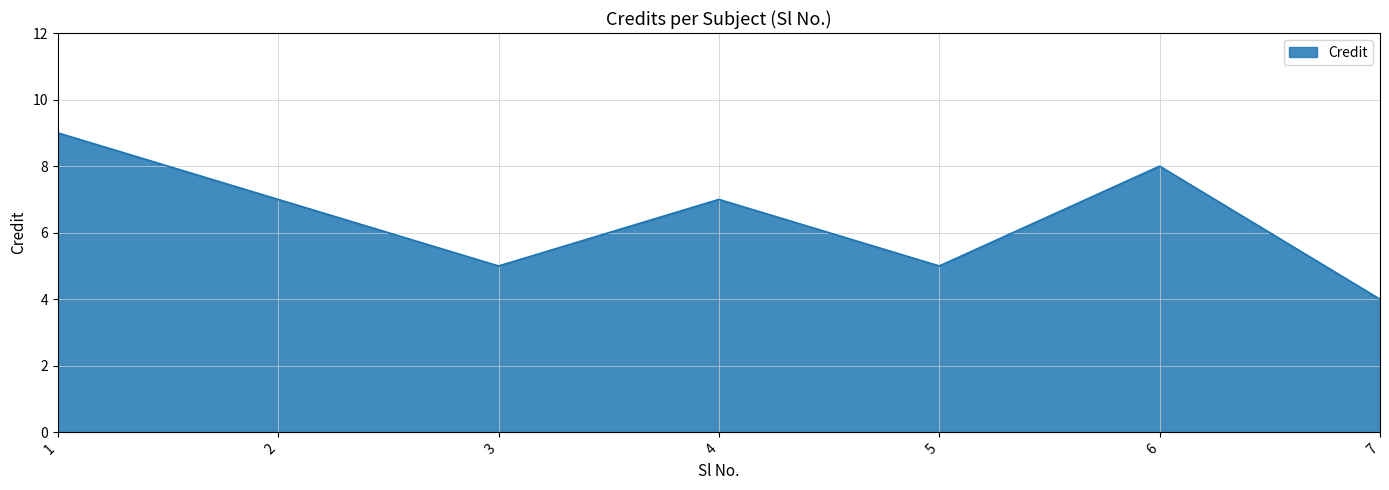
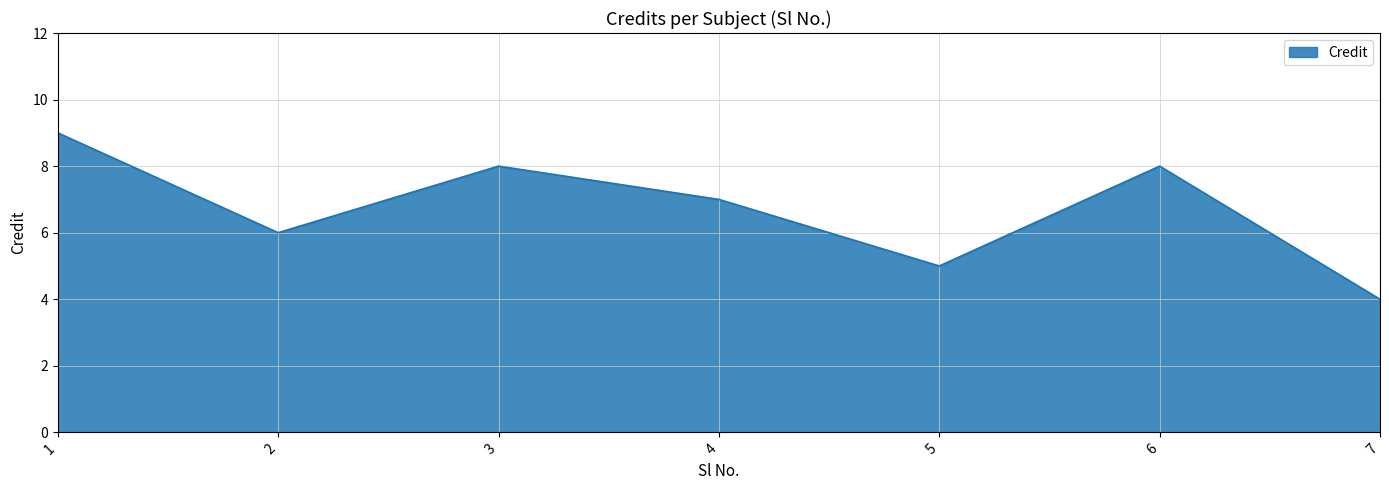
2: 7 -> 6
3: 5 -> 8
